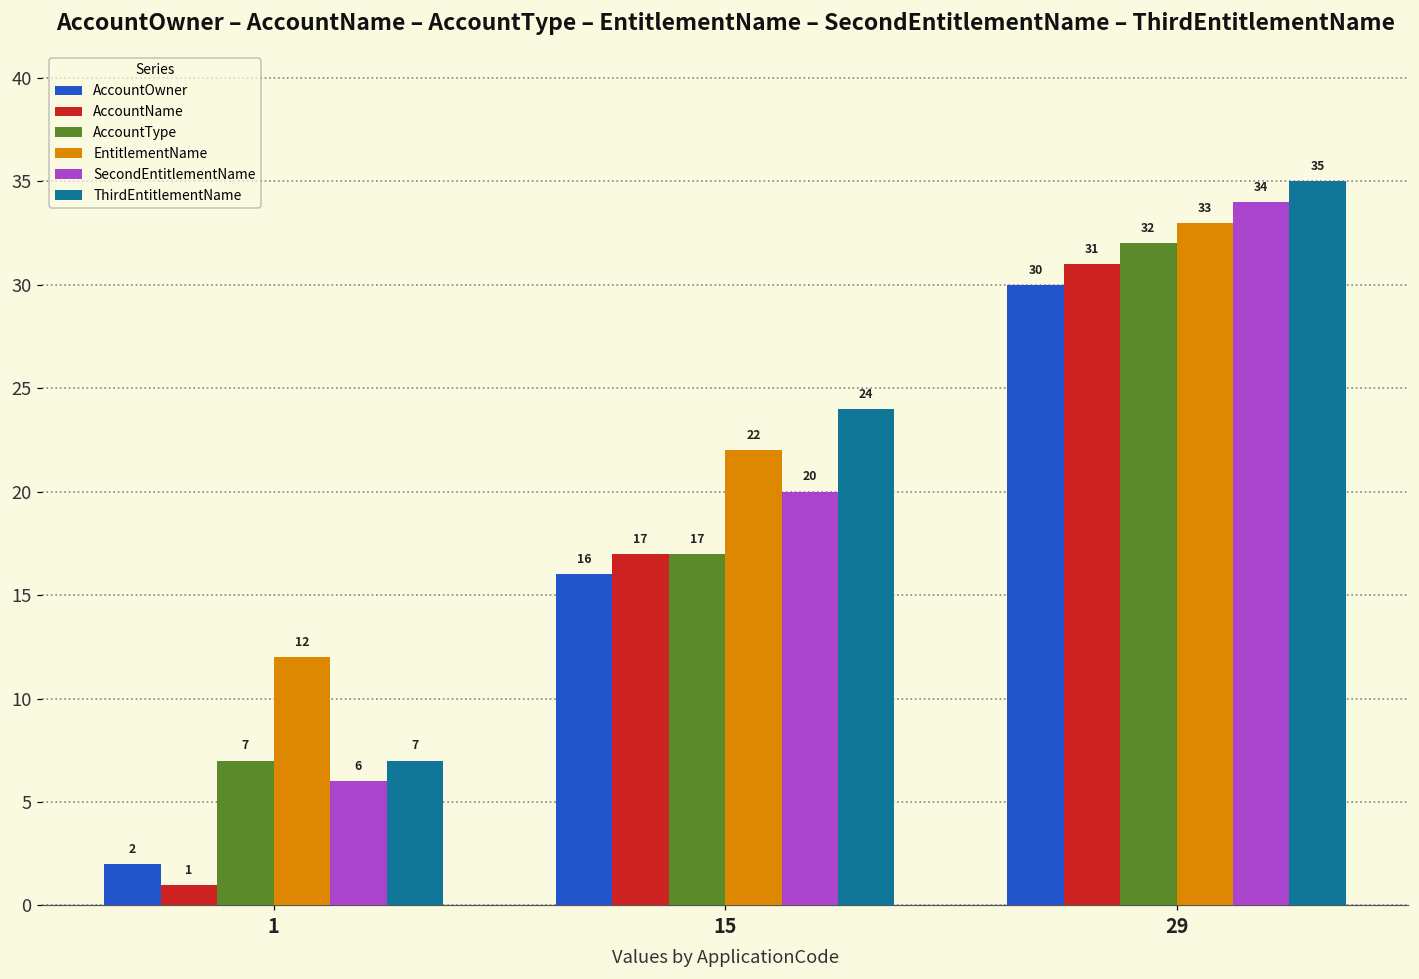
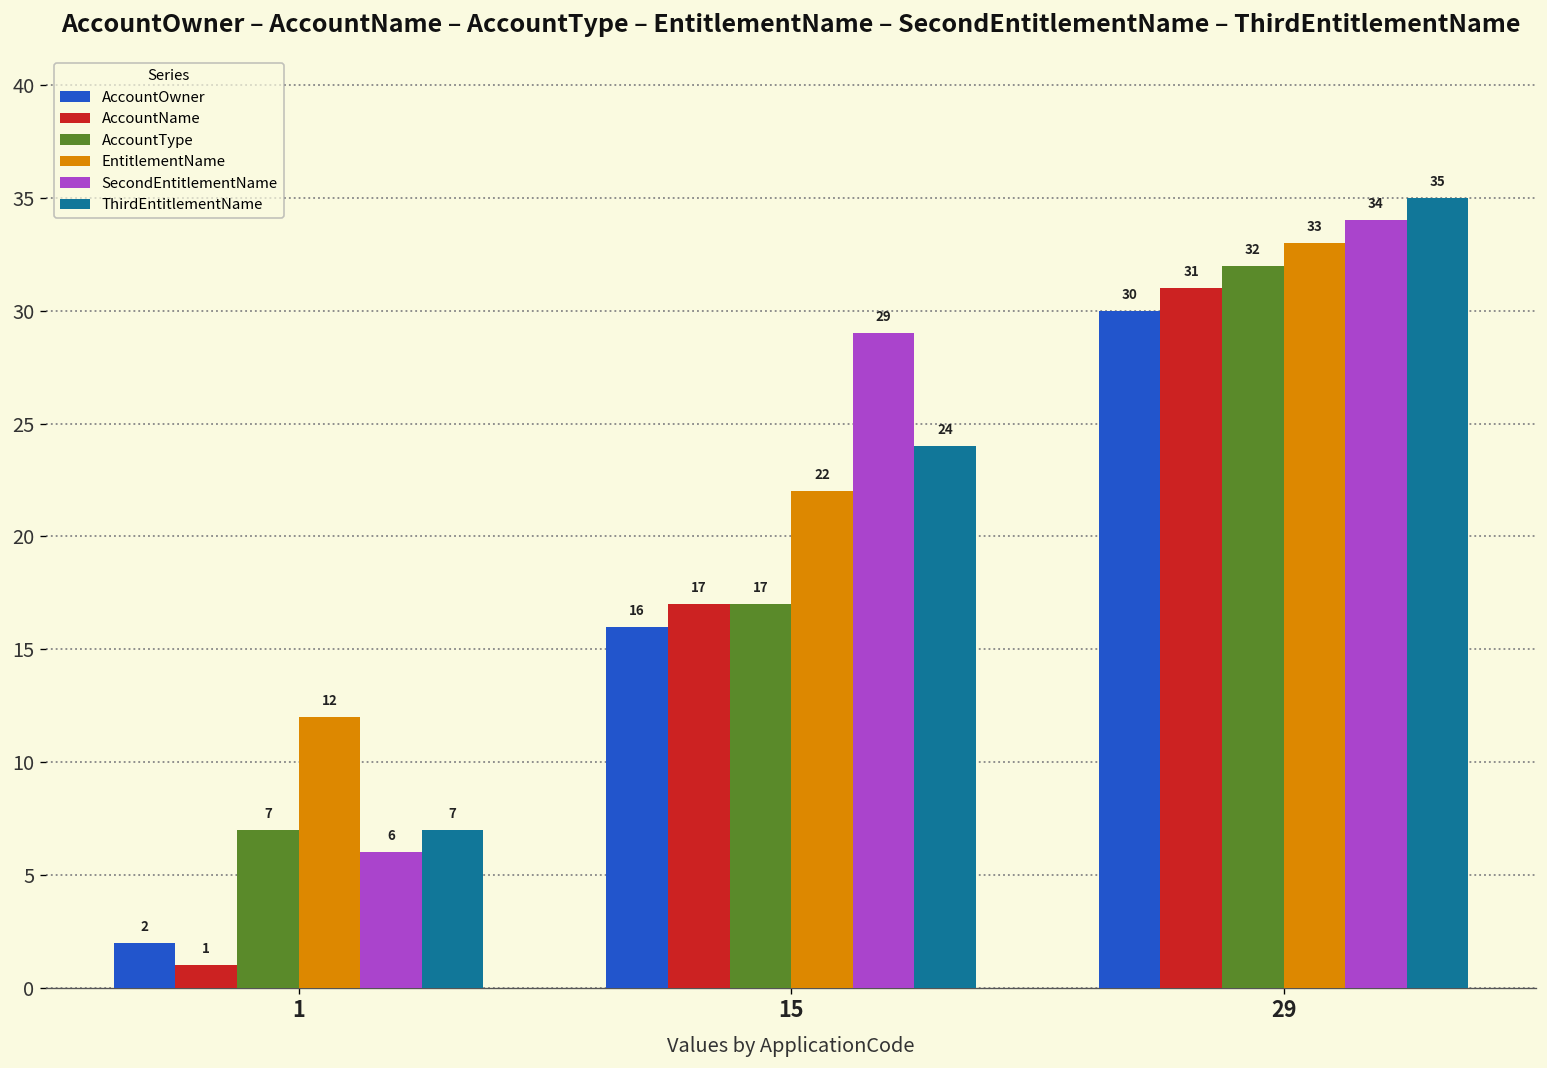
SecondEntitlementName, 15: 20 -> 29
